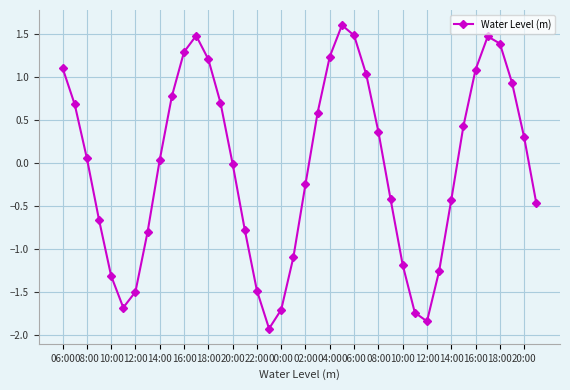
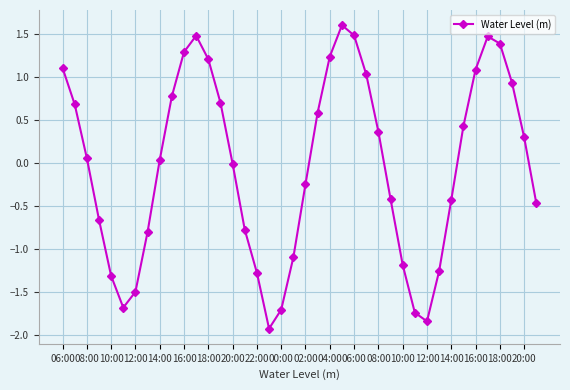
22:00: -1.5 -> -1.3
